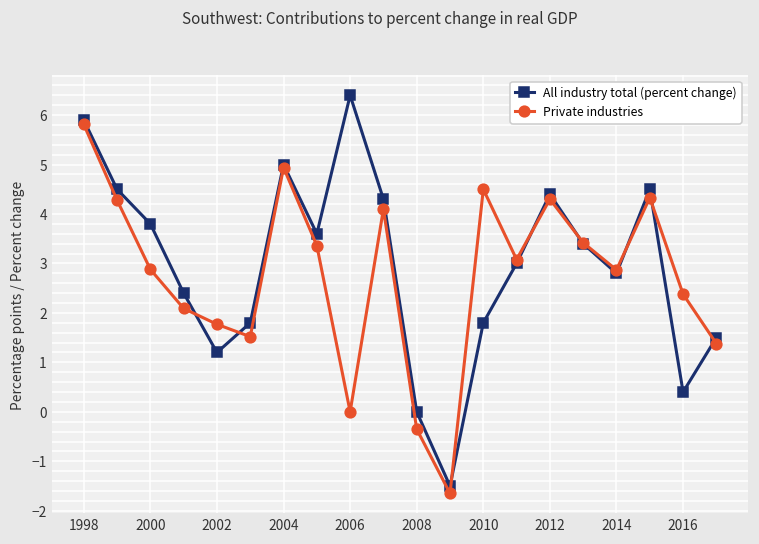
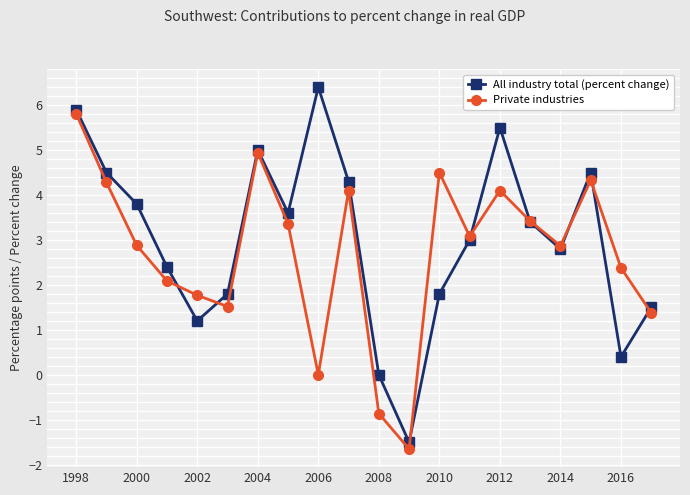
Private industries, 2008: -0.4 -> -0.9
All industry total (percent change), 2012: 4.4 -> 5.5
Private industries, 2012: 4.3 -> 4.1
